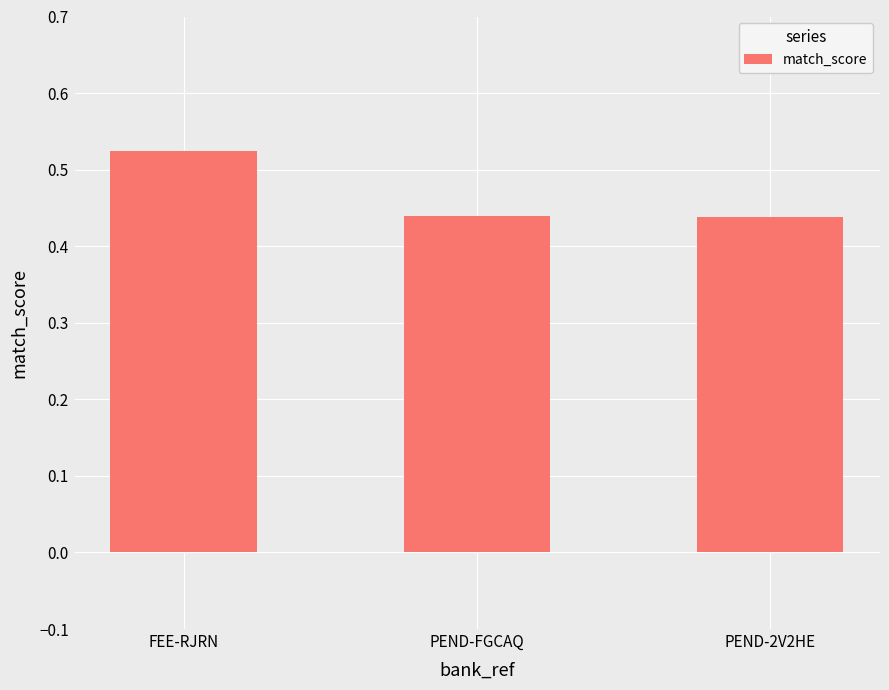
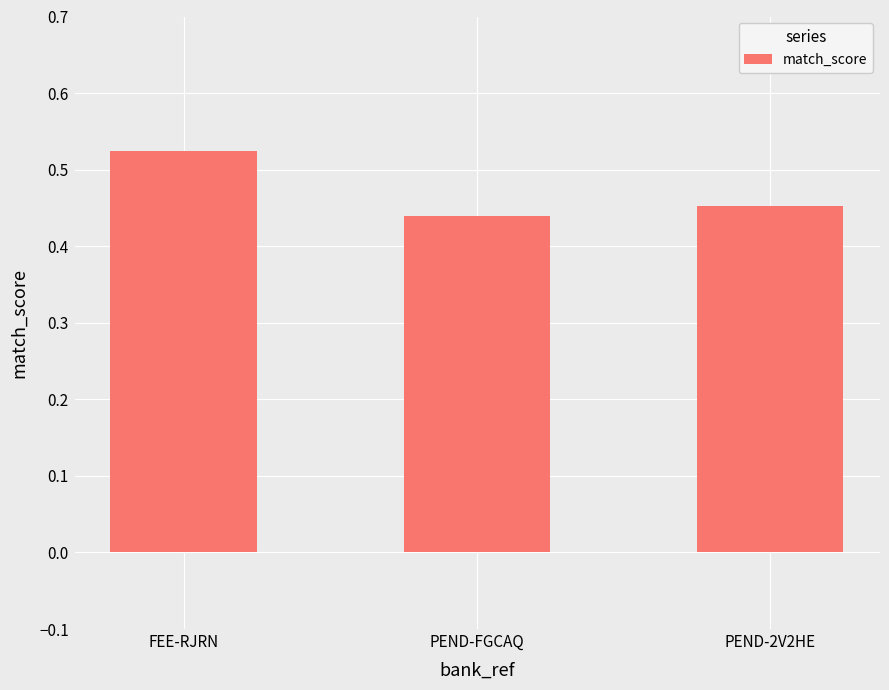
PEND-2V2HE: 0.44 -> 0.45
